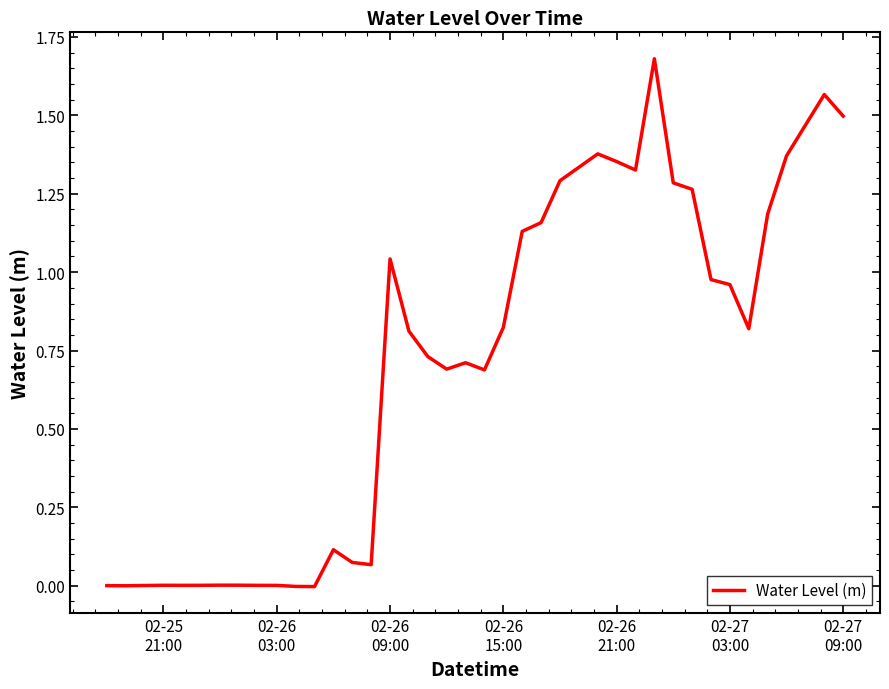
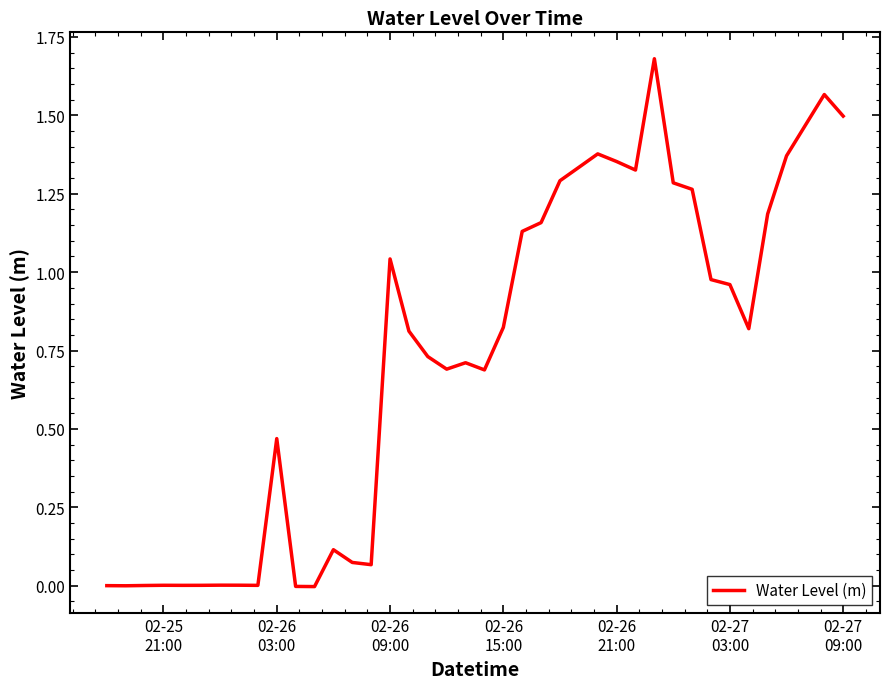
02-26 03:00: 0.00 -> 0.47
